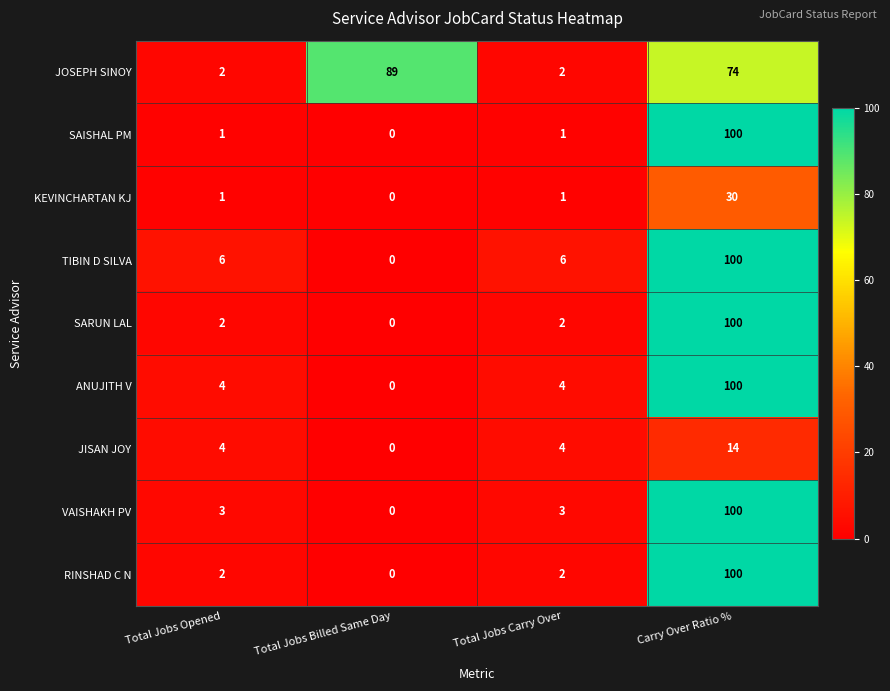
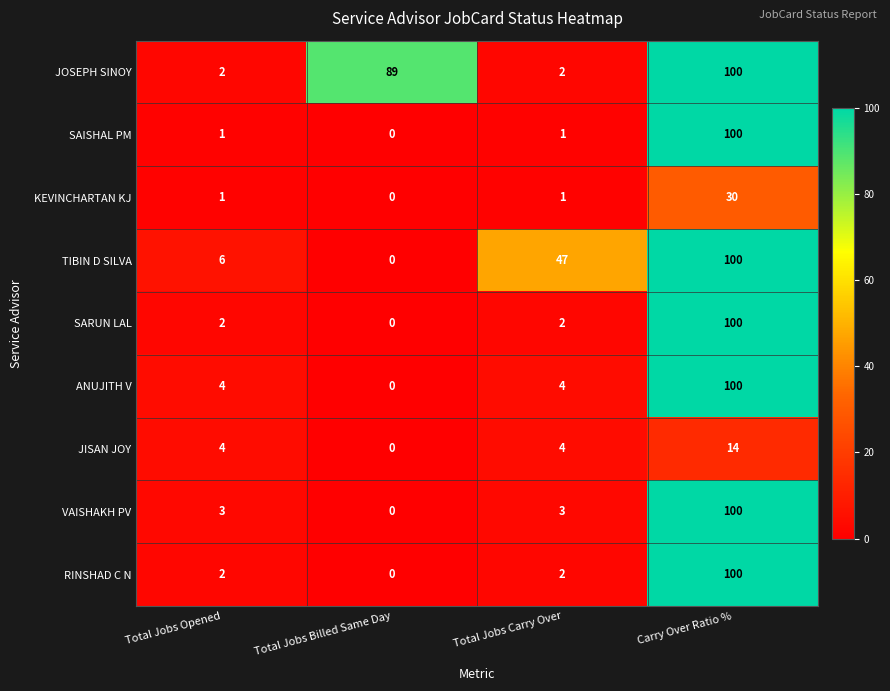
JOSEPH SINOY, Carry Over Ratio %: 74 -> 100
TIBIN D SILVA, Total Jobs Carry Over: 6 -> 47
